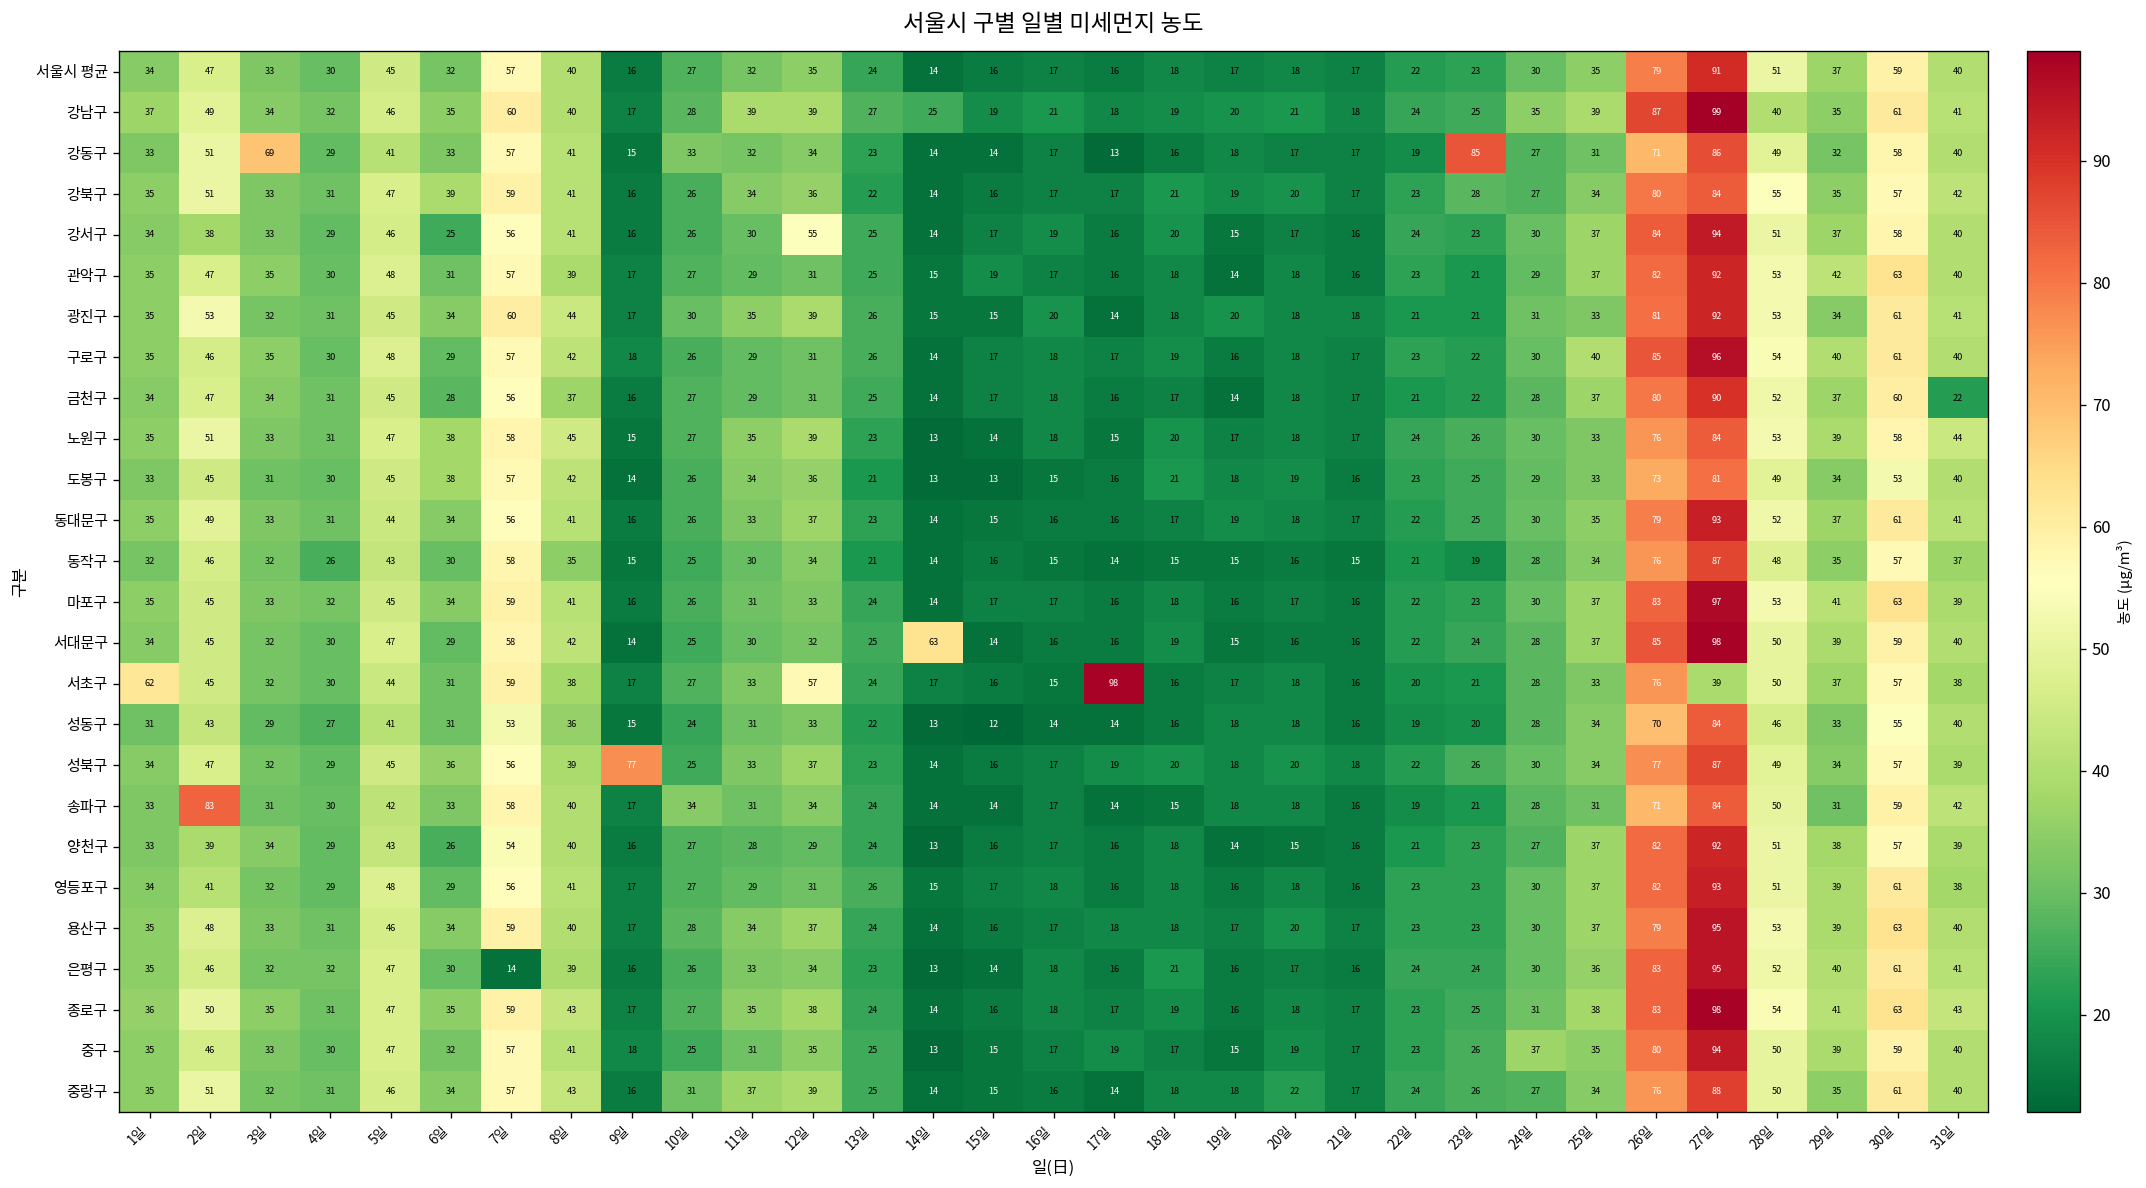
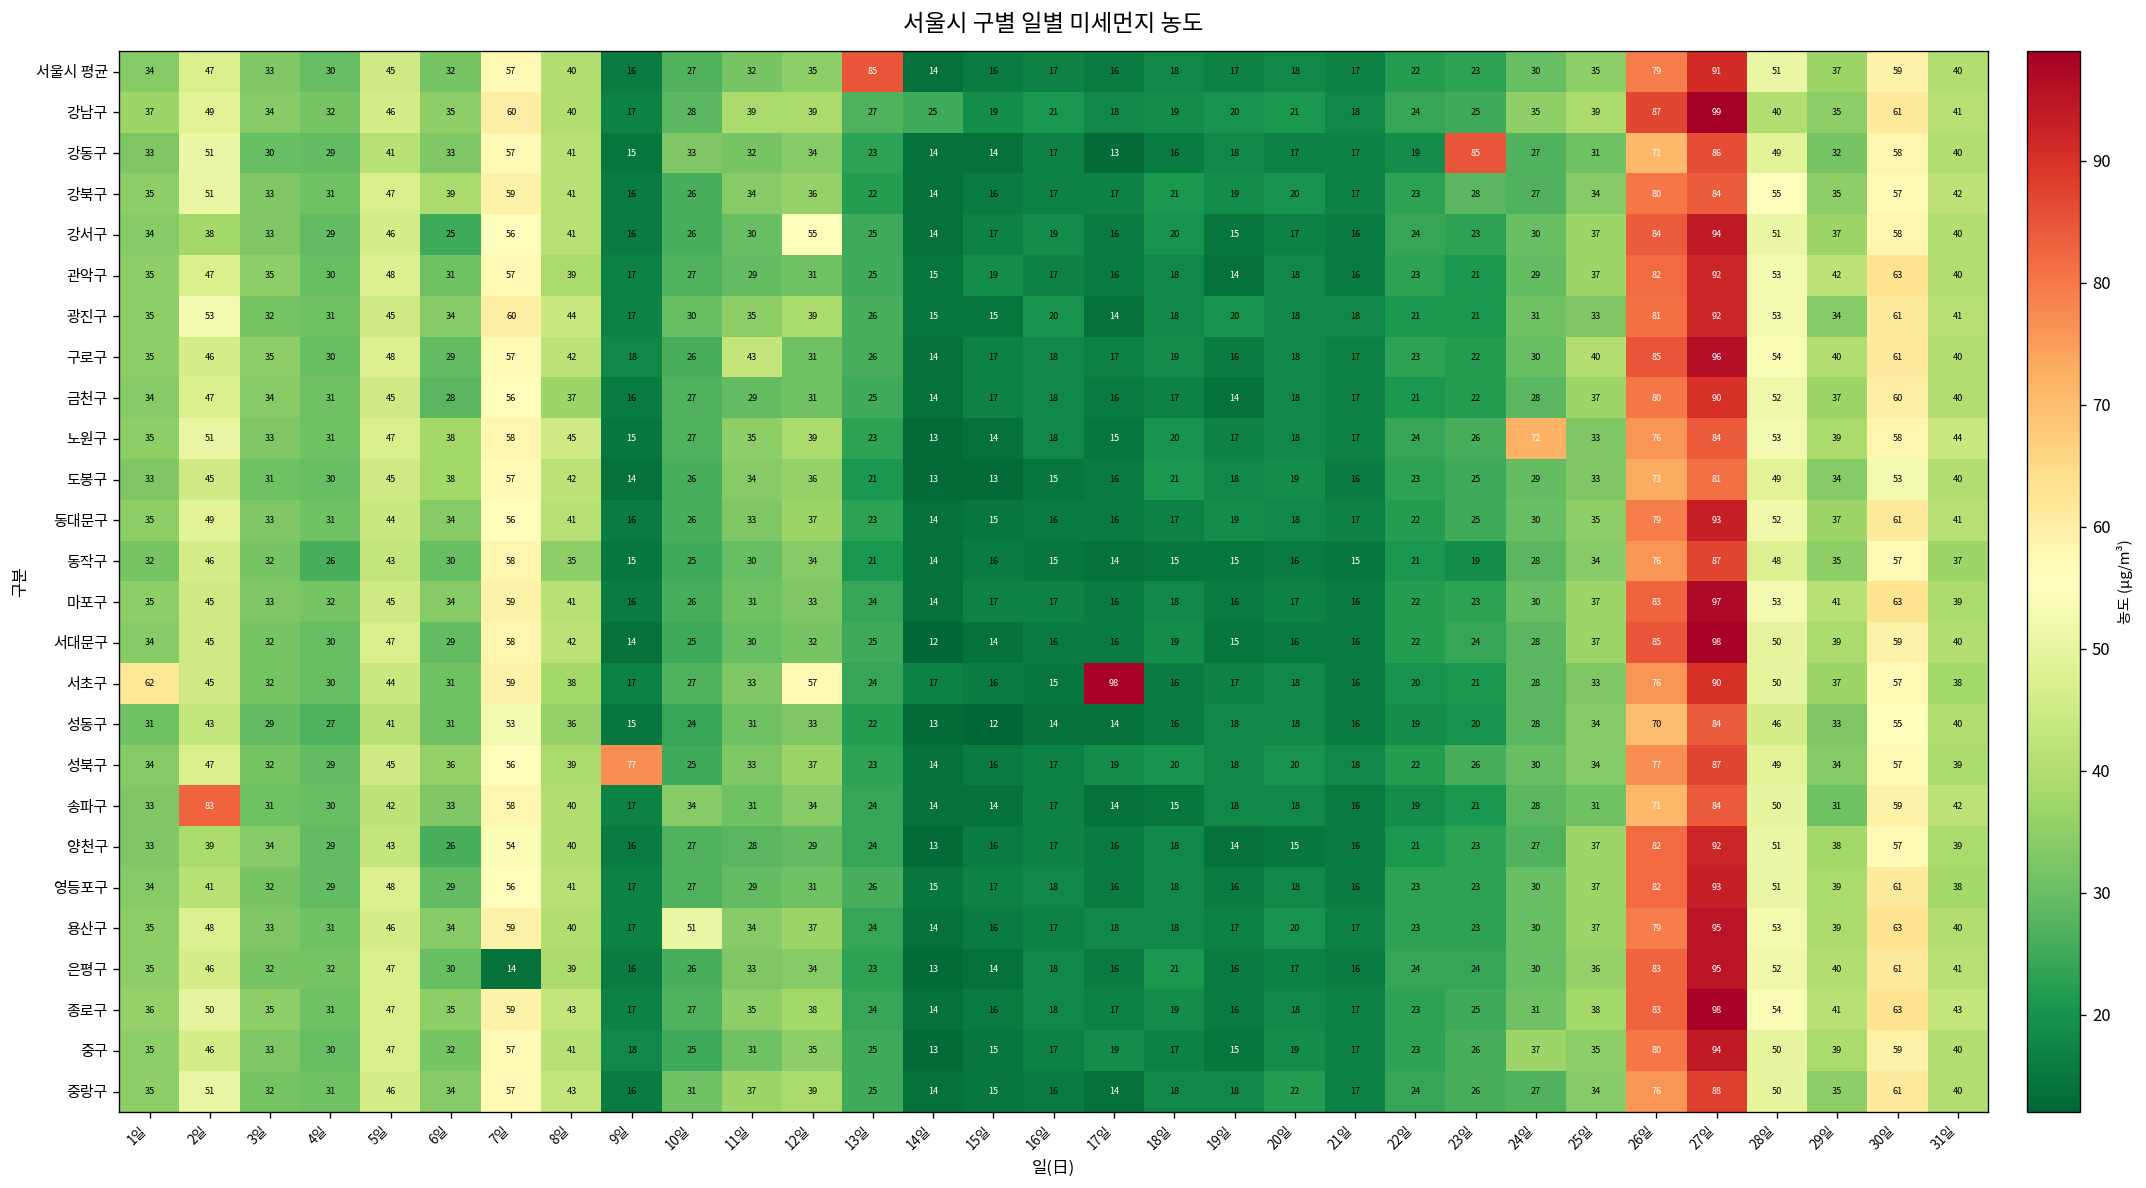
서울시 평균, 13일: 24 -> 85
강동구, 3일: 69 -> 30
구로구, 11일: 29 -> 43
금천구, 31일: 22 -> 40
노원구, 24일: 30 -> 72
서대문구, 14일: 63 -> 12
서초구, 27일: 39 -> 90
용산구, 10일: 28 -> 51
